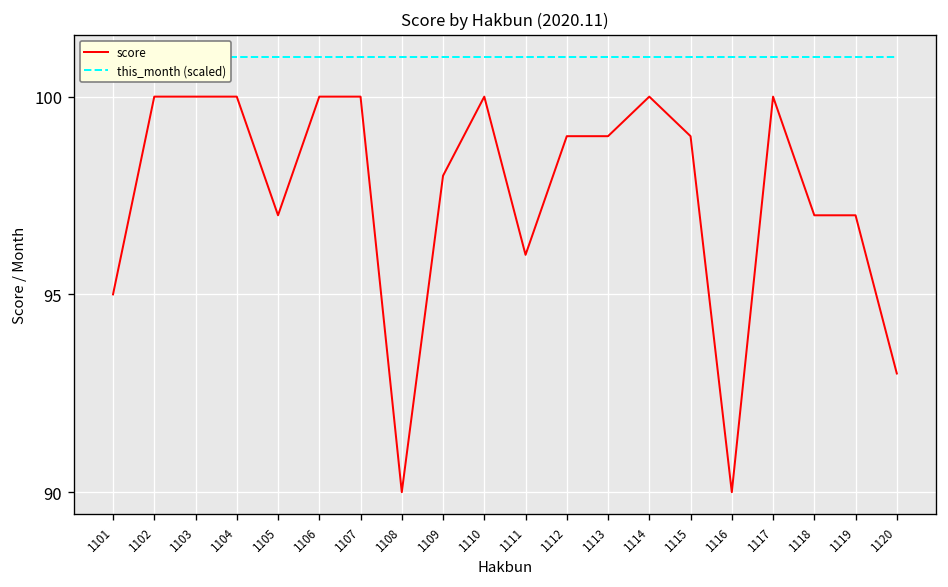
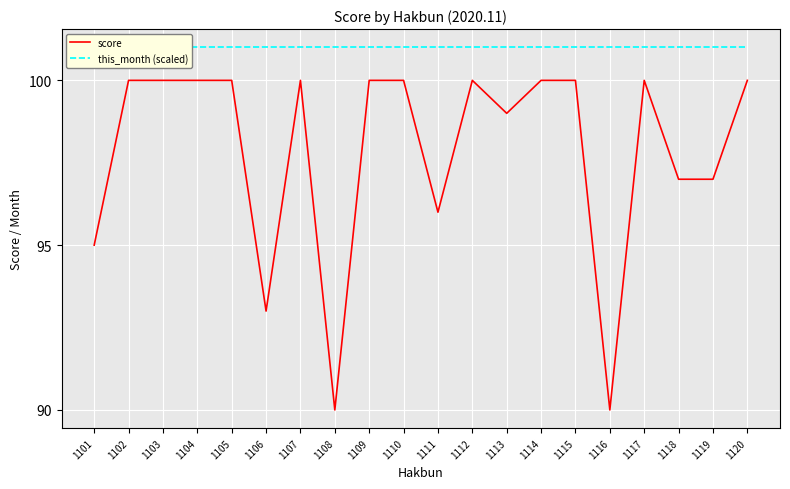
score, 1105: 97 -> 100
score, 1106: 100 -> 93
score, 1109: 98 -> 100
score, 1112: 99 -> 100
score, 1115: 99 -> 100
score, 1120: 93 -> 100
